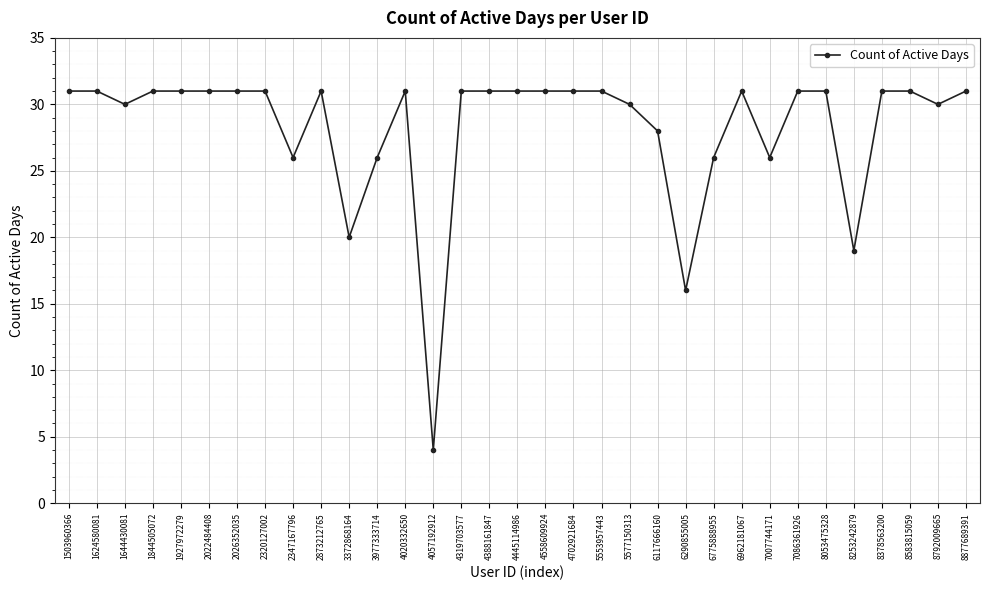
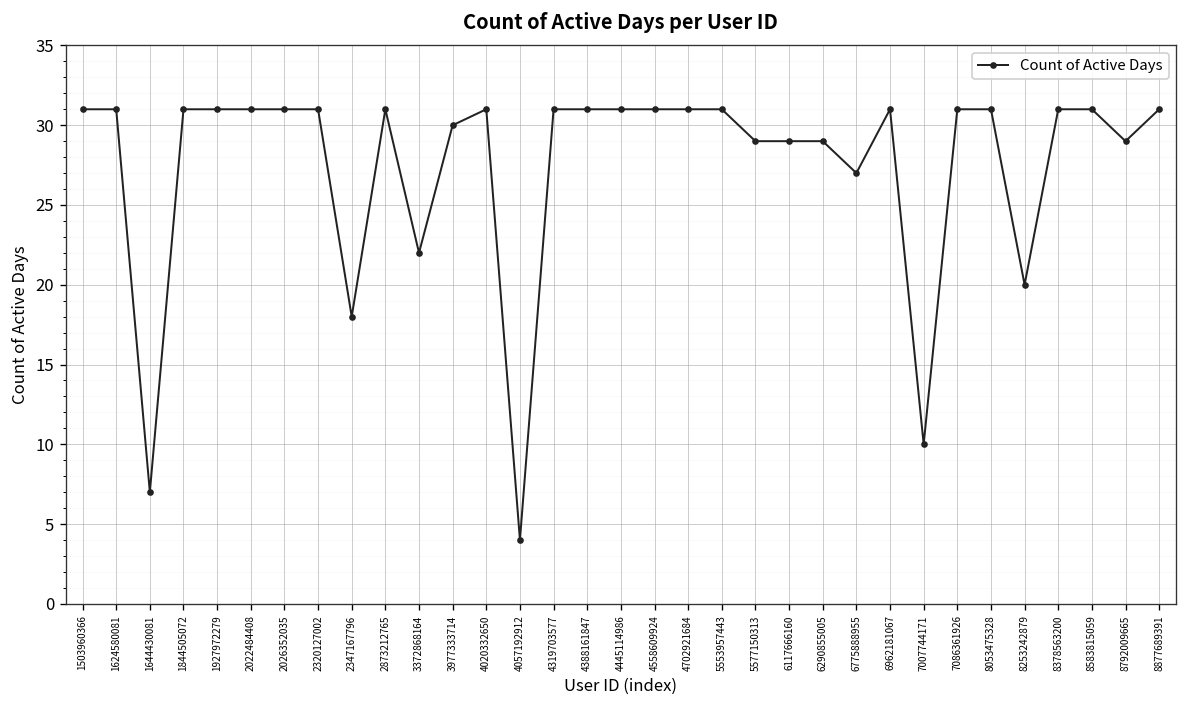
1644430081: 30 -> 7
2347167796: 26 -> 18
3372868164: 20 -> 22
3977333714: 26 -> 30
5577150313: 30 -> 29
6117666160: 28 -> 29
6290855005: 16 -> 29
6775888955: 26 -> 27
7007744171: 26 -> 10
8253242879: 19 -> 20
8792009665: 30 -> 29
